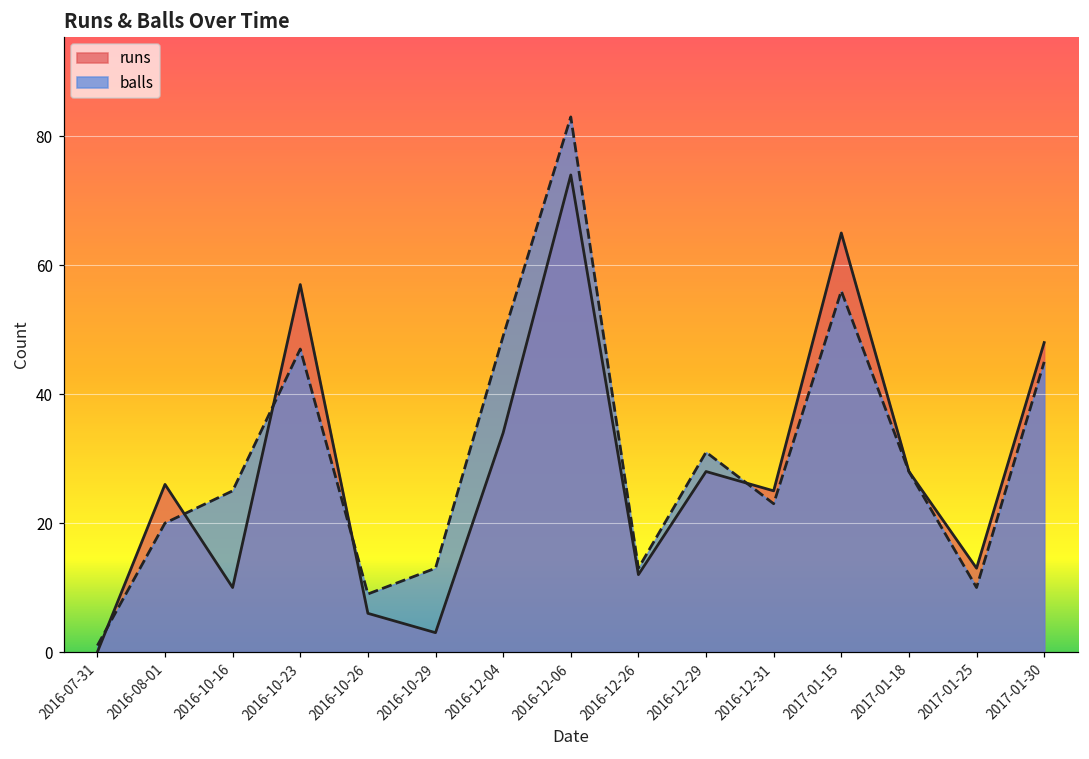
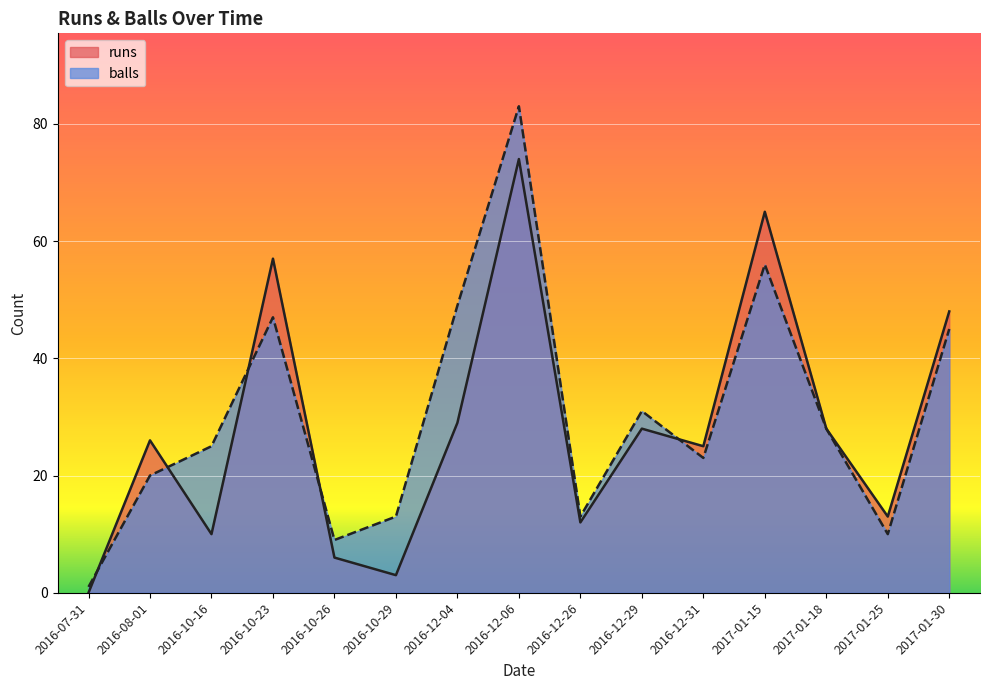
runs, 2016-12-04: 34 -> 29
